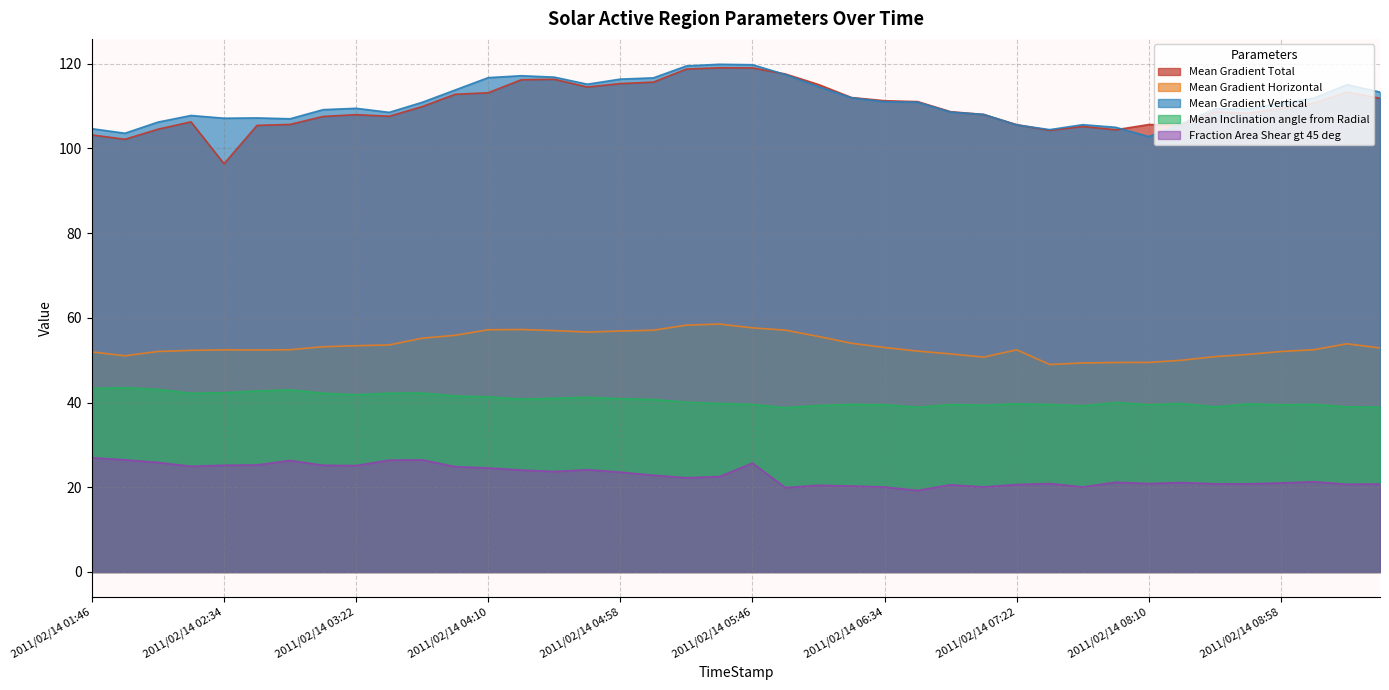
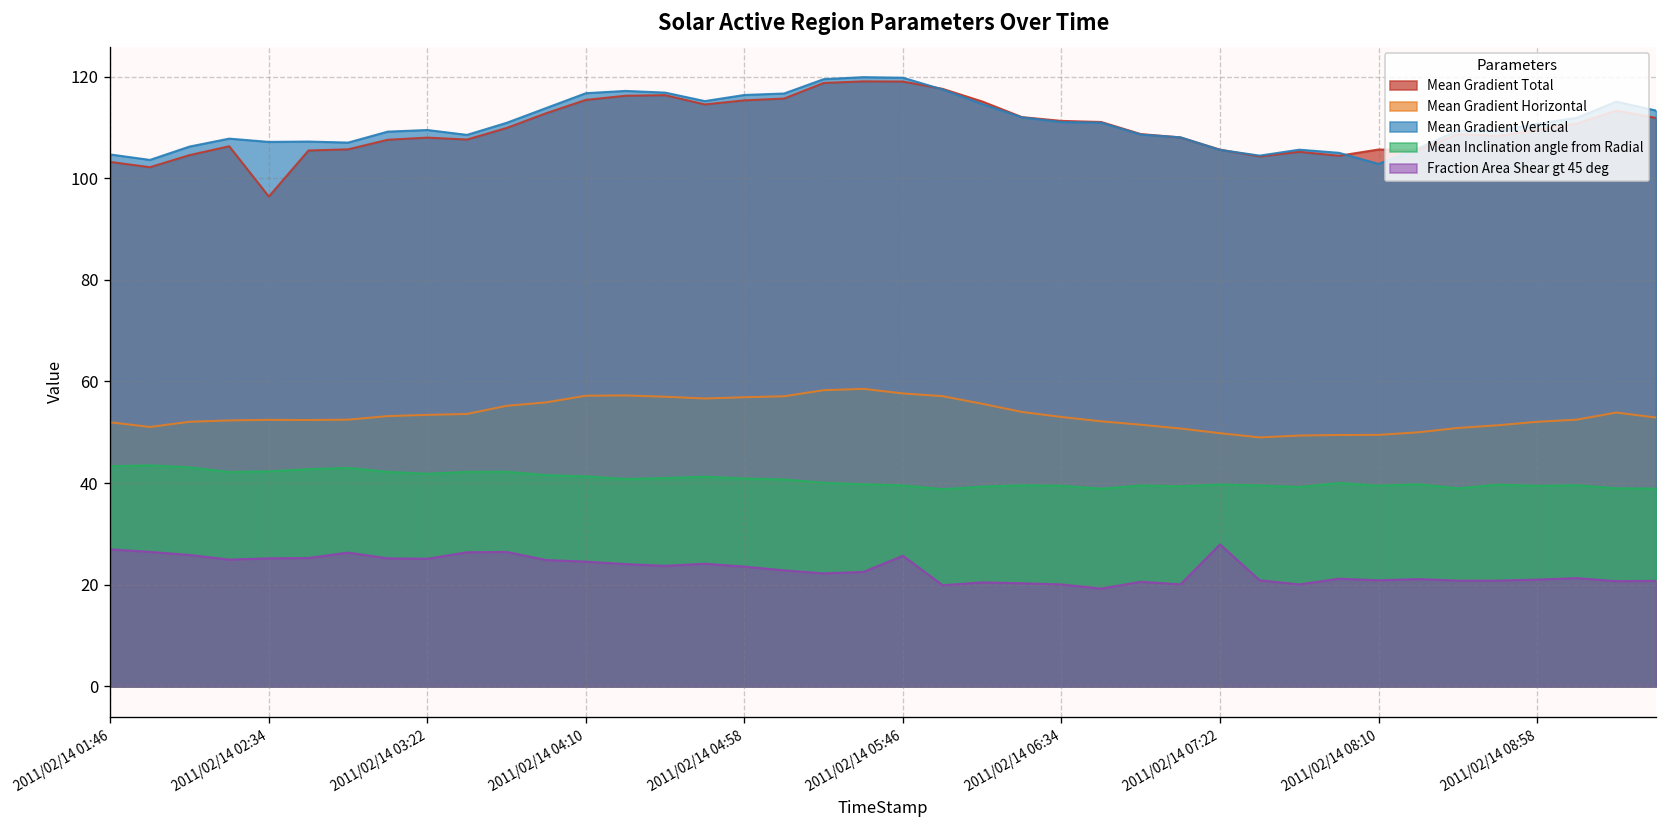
Mean Gradient Total, 2011/02/14 04:10: 113 -> 115
Mean Gradient Horizontal, 2011/02/14 07:22: 52 -> 50
Fraction Area Shear gt 45 deg, 2011/02/14 07:22: 21 -> 28
